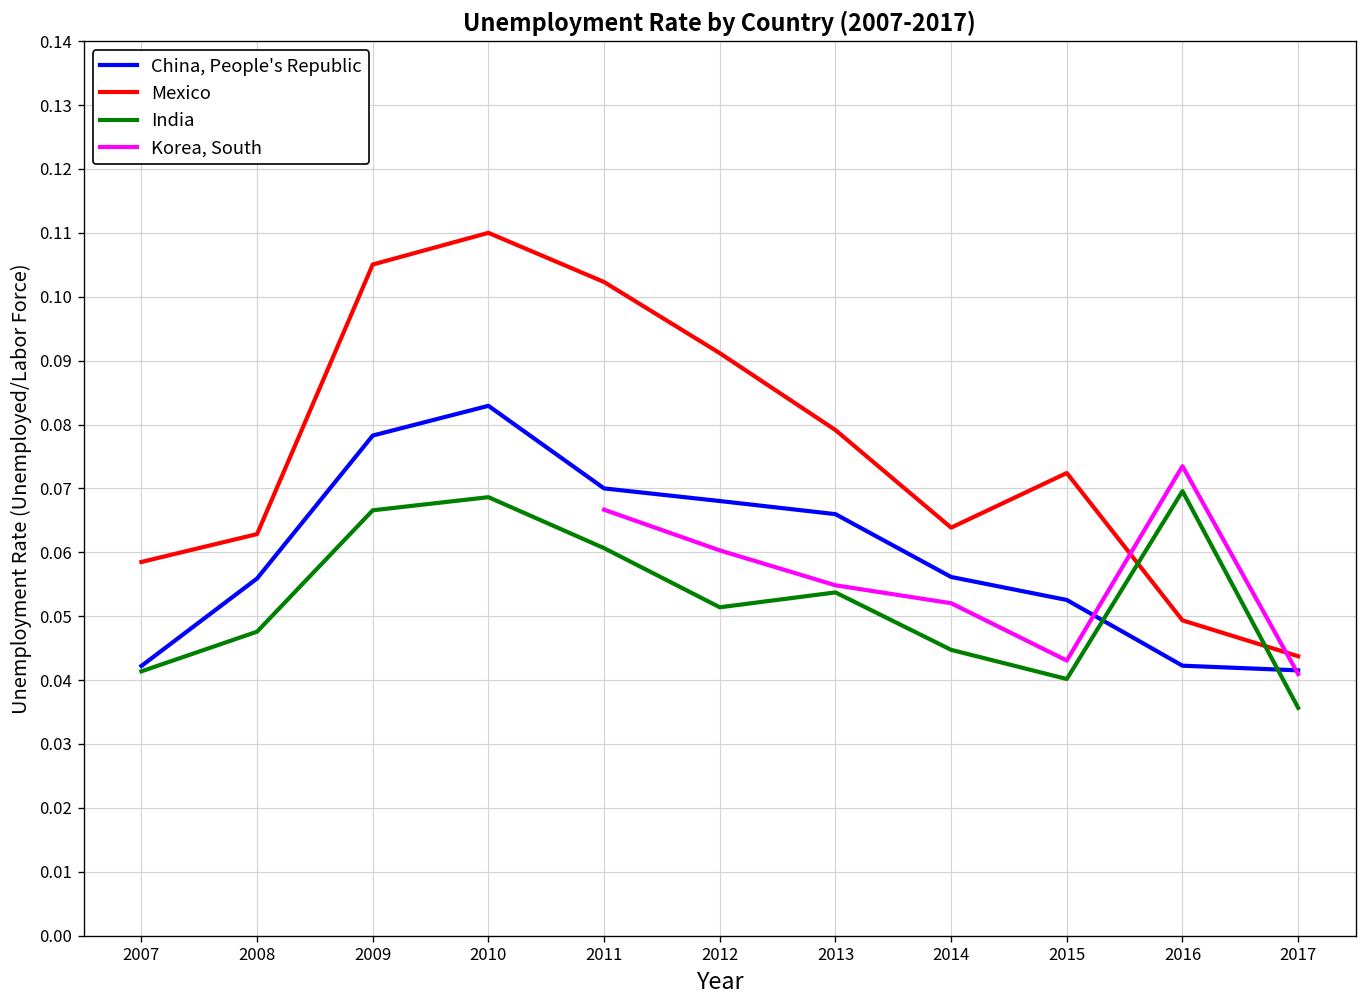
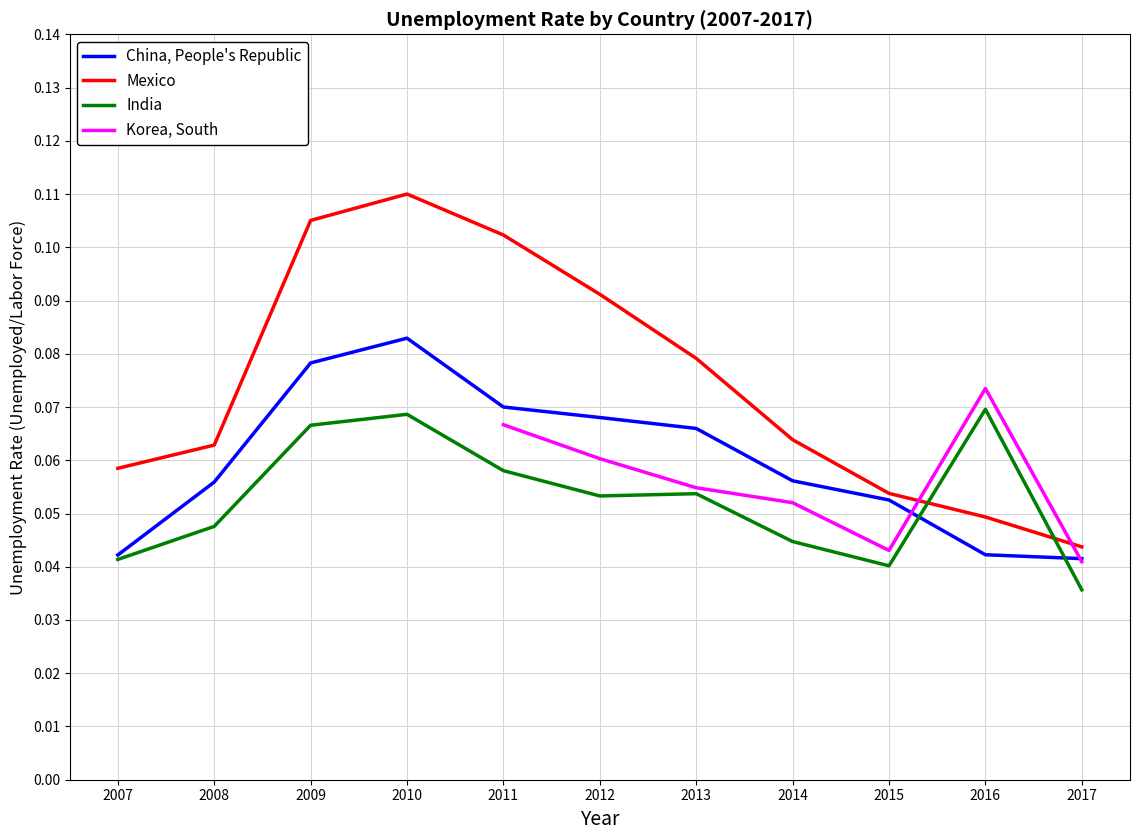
India, 2011: 0.061 -> 0.058
India, 2012: 0.051 -> 0.053
Mexico, 2015: 0.072 -> 0.054
